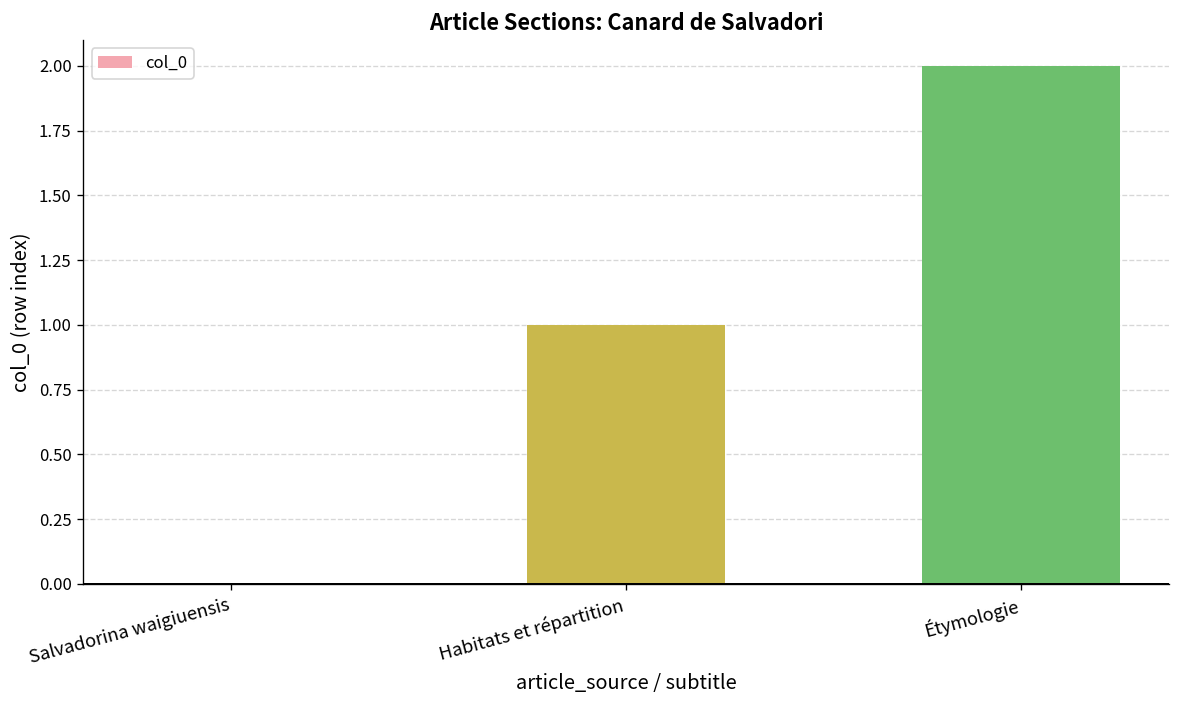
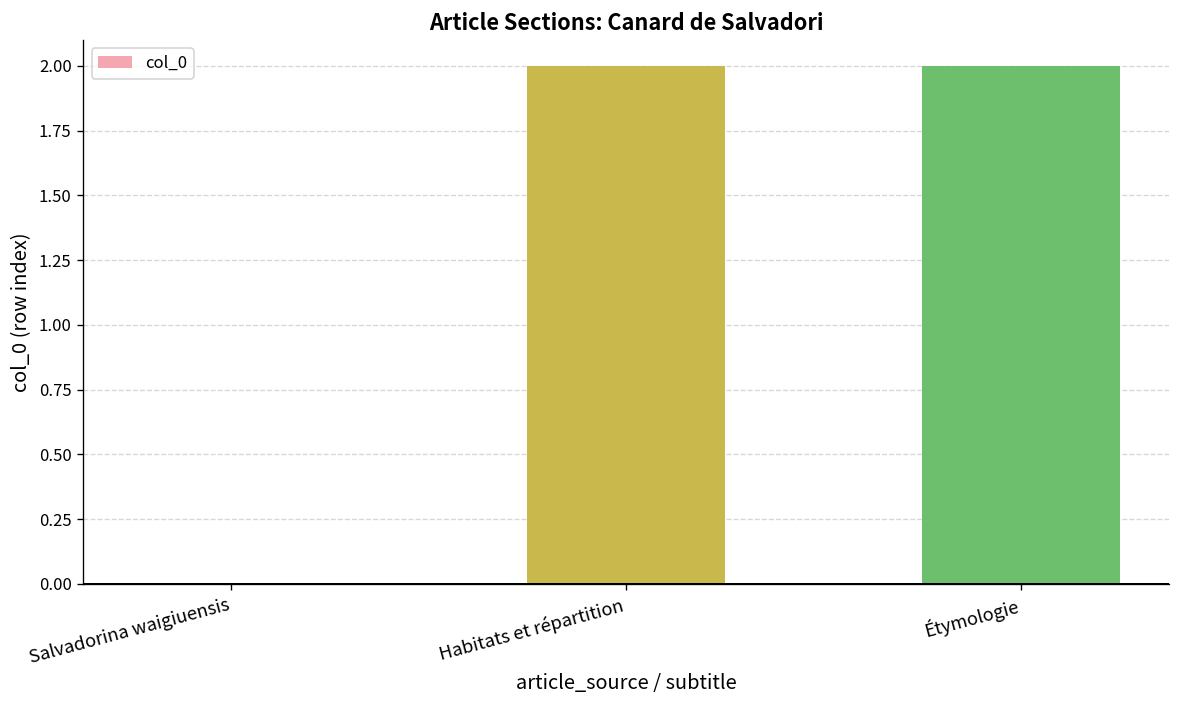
Habitats et répartition: 1 -> 2
